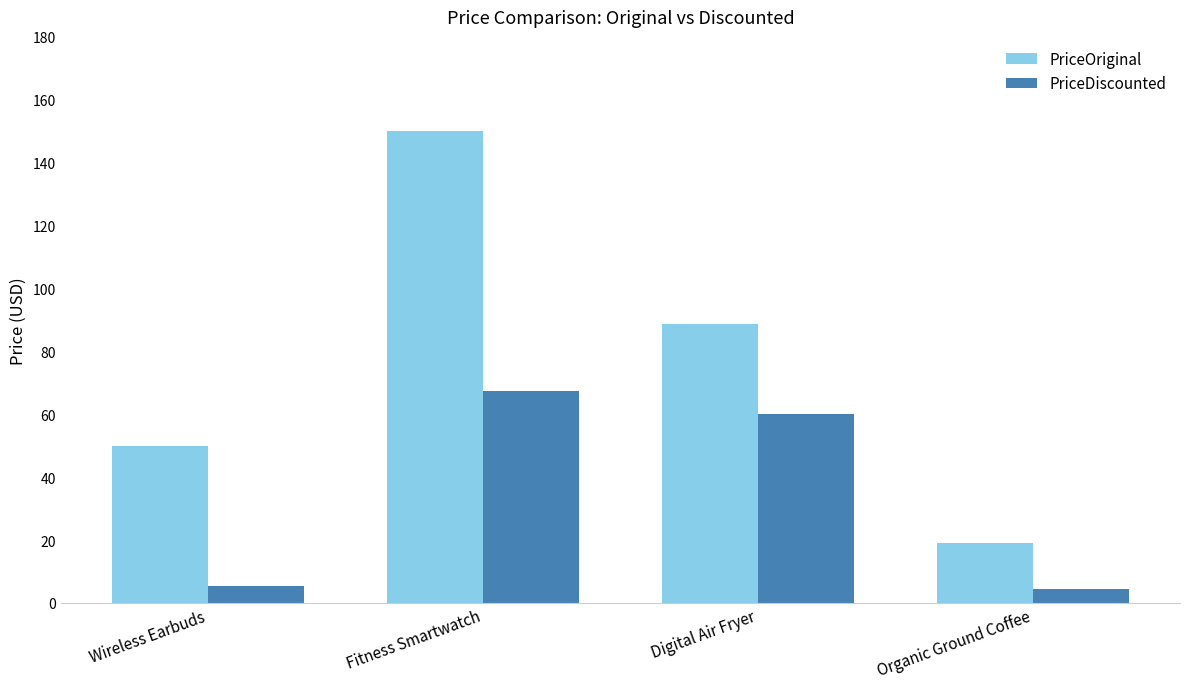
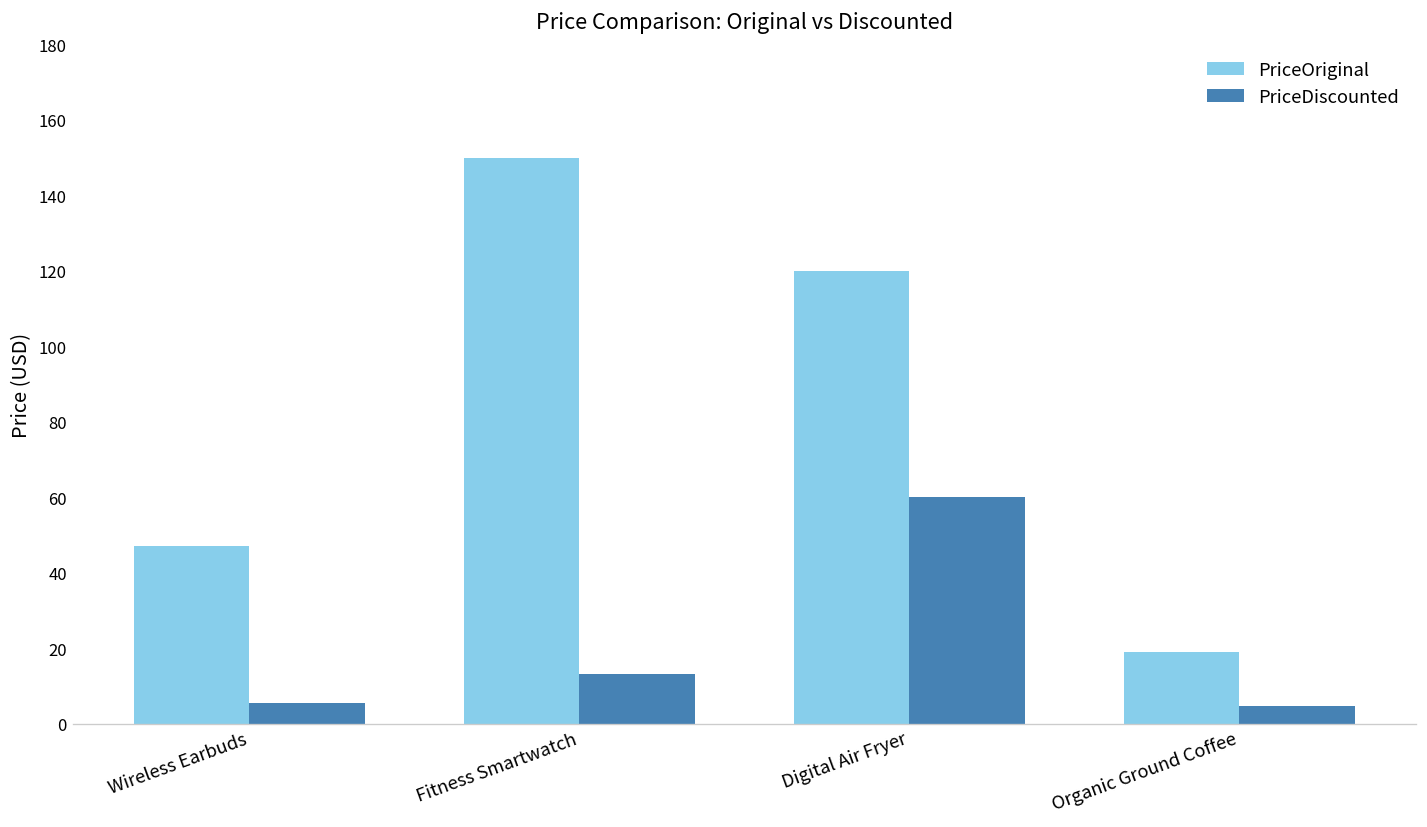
PriceOriginal, Wireless Earbuds: 50 -> 47
PriceDiscounted, Fitness Smartwatch: 68 -> 13
PriceOriginal, Digital Air Fryer: 89 -> 120
